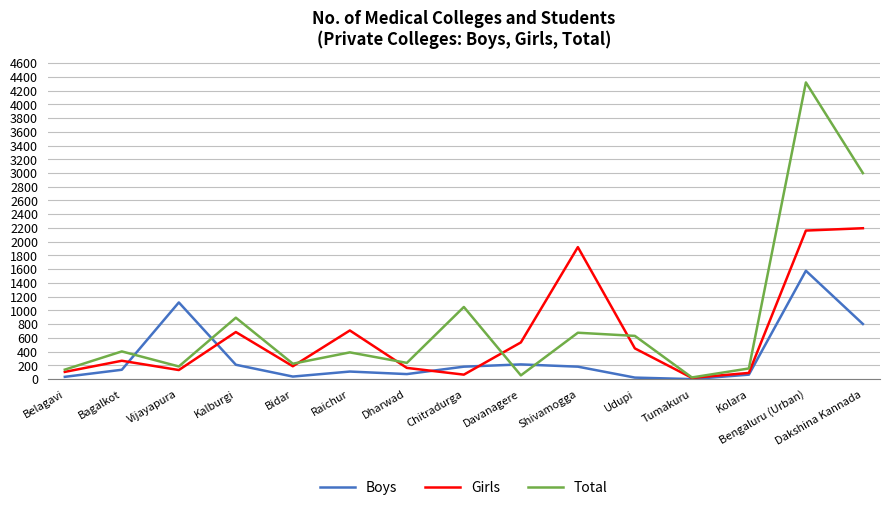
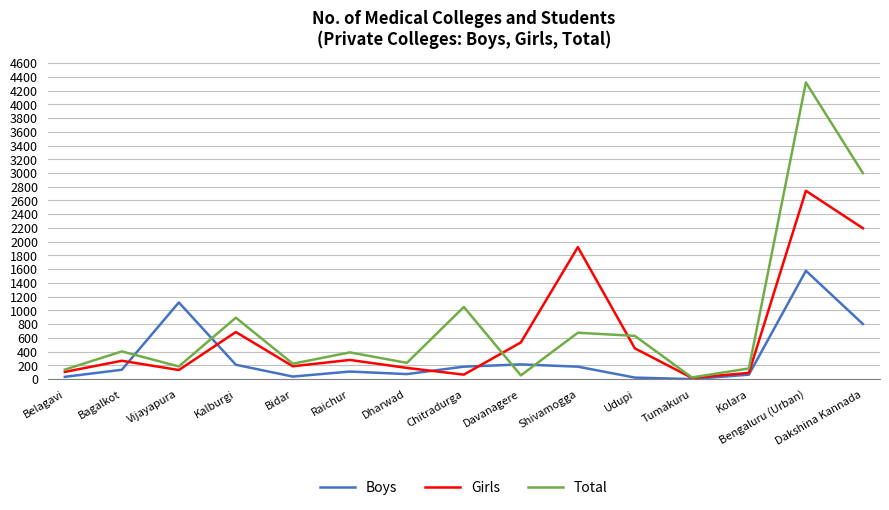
Girls, Raichur: 700 -> 300
Girls, Bengaluru (Urban): 2200 -> 2700
